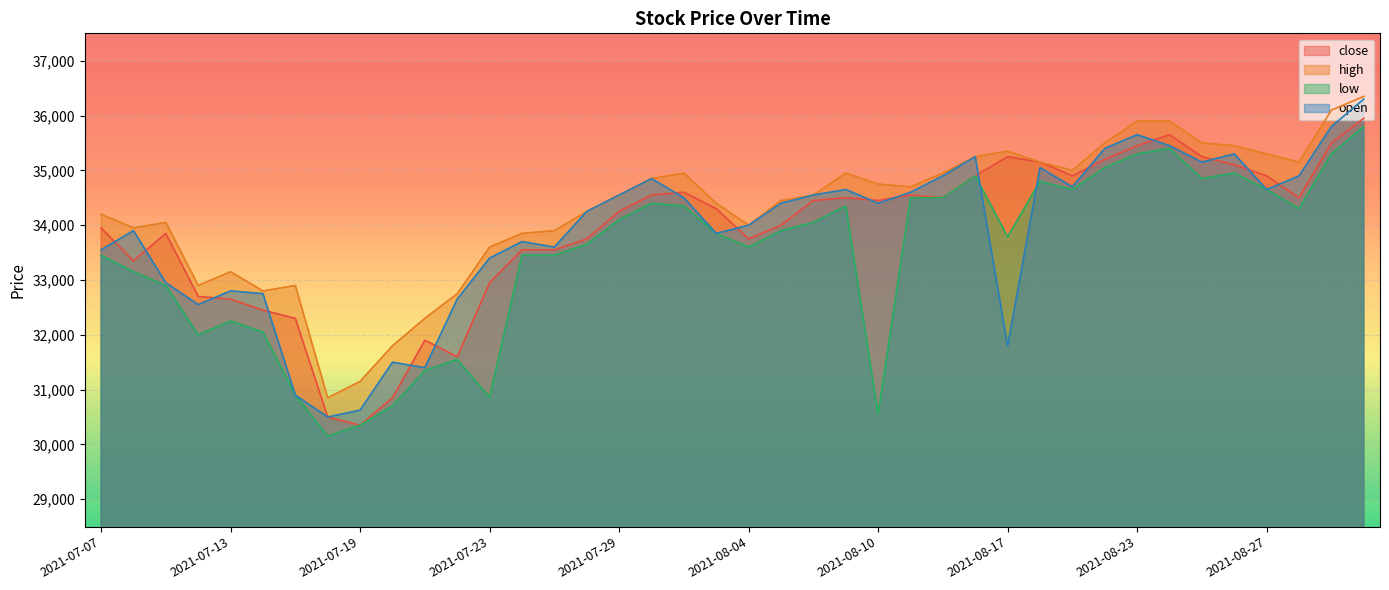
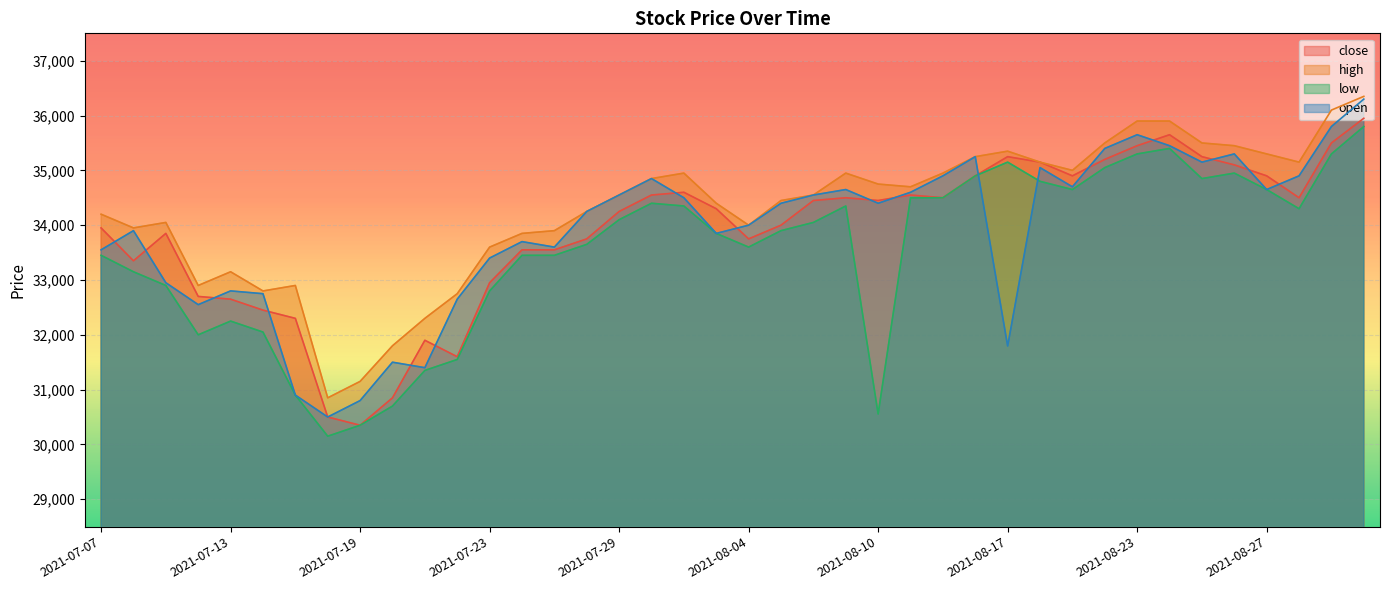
open, 2021-07-19: 30,600 -> 30,800
low, 2021-07-23: 30,900 -> 32,800
low, 2021-08-17: 33,800 -> 35,200
